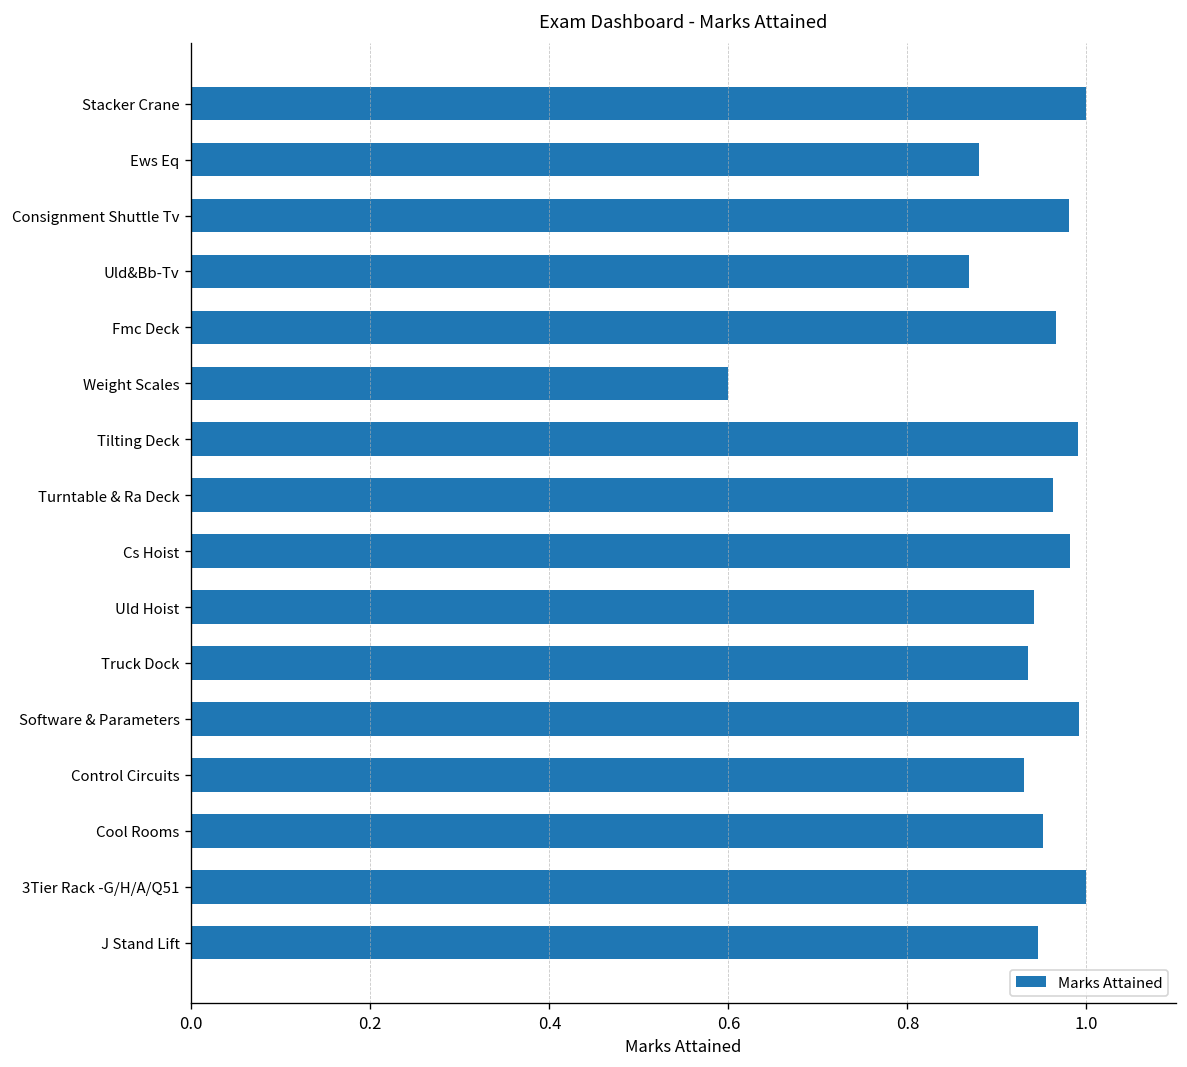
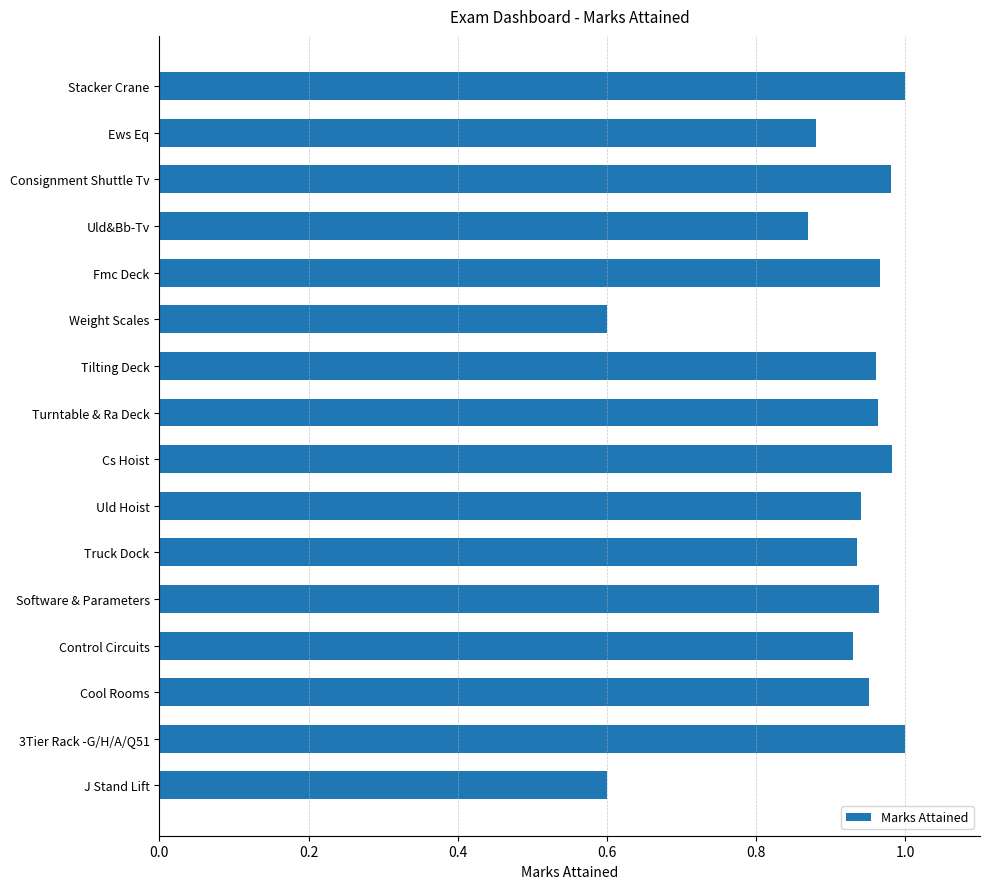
Tilting Deck: 0.99 -> 0.96
Software & Parameters: 0.99 -> 0.96
J Stand Lift: 0.95 -> 0.60
